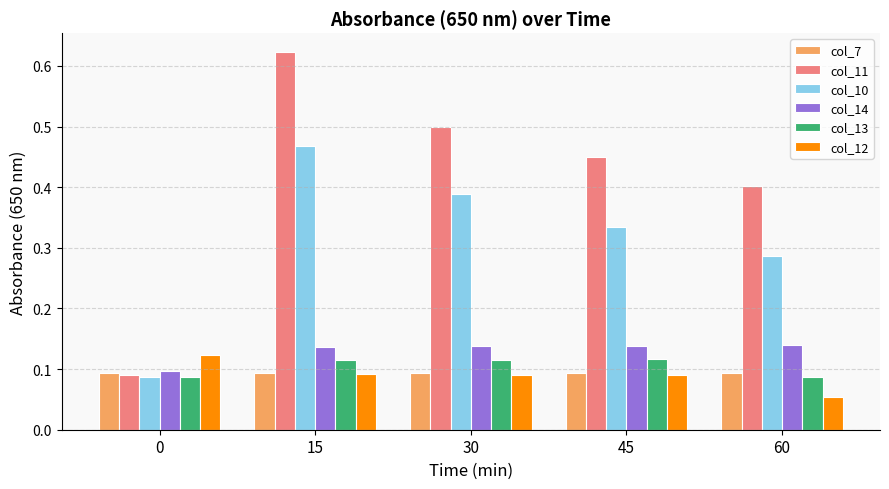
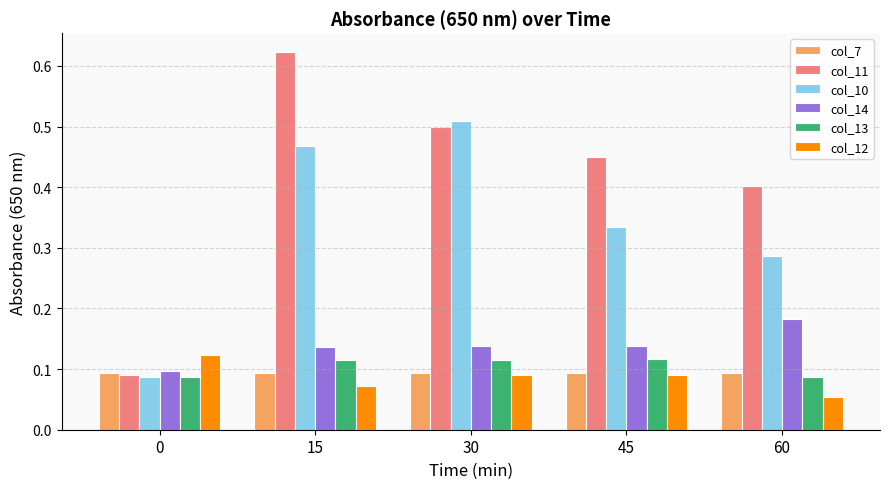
col_12, 15: 0.09 -> 0.07
col_10, 30: 0.39 -> 0.51
col_14, 60: 0.14 -> 0.18
